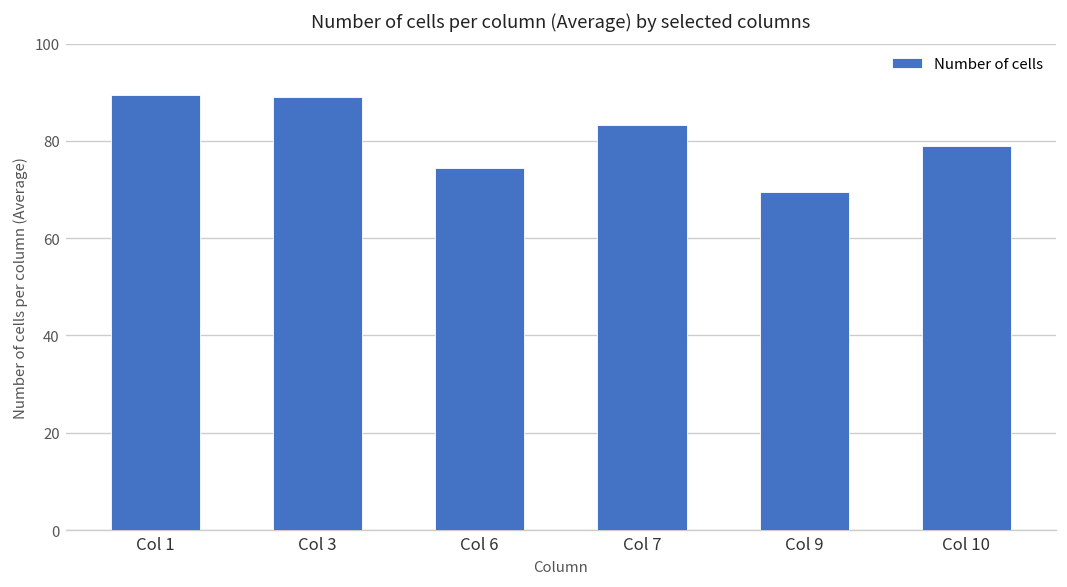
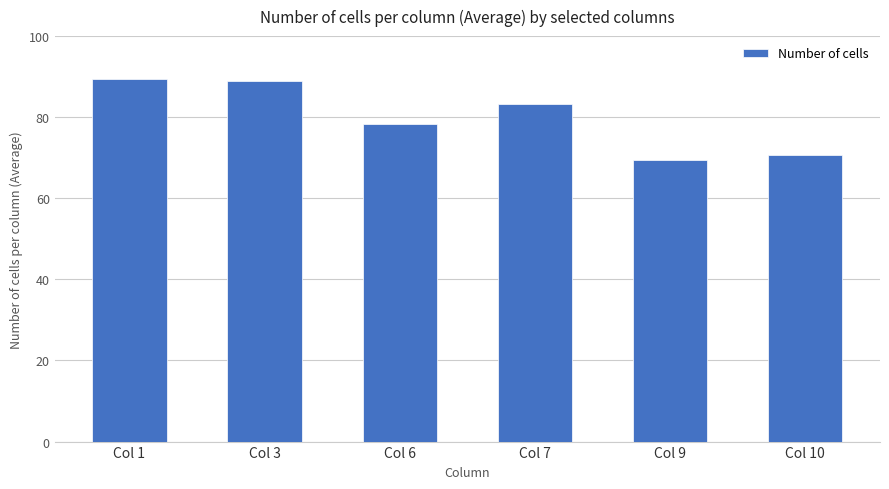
Col 6: 74 -> 78
Col 10: 79 -> 71
